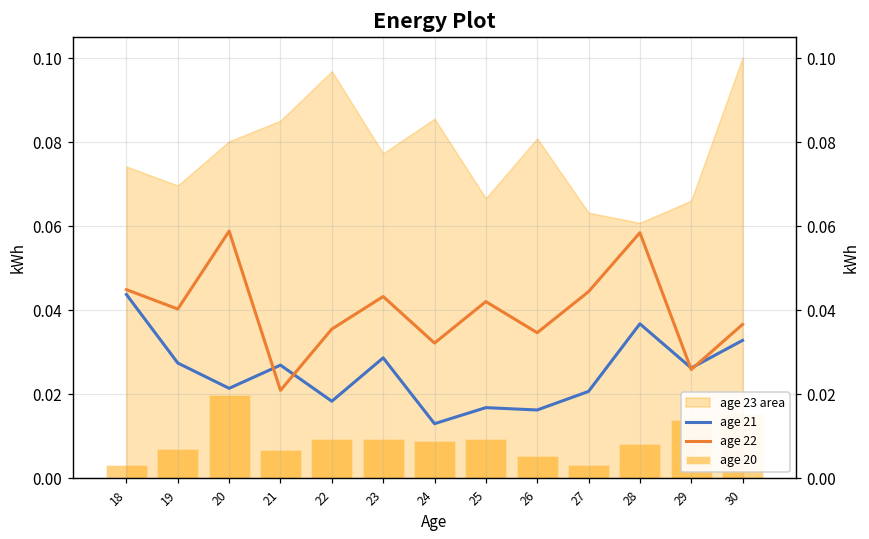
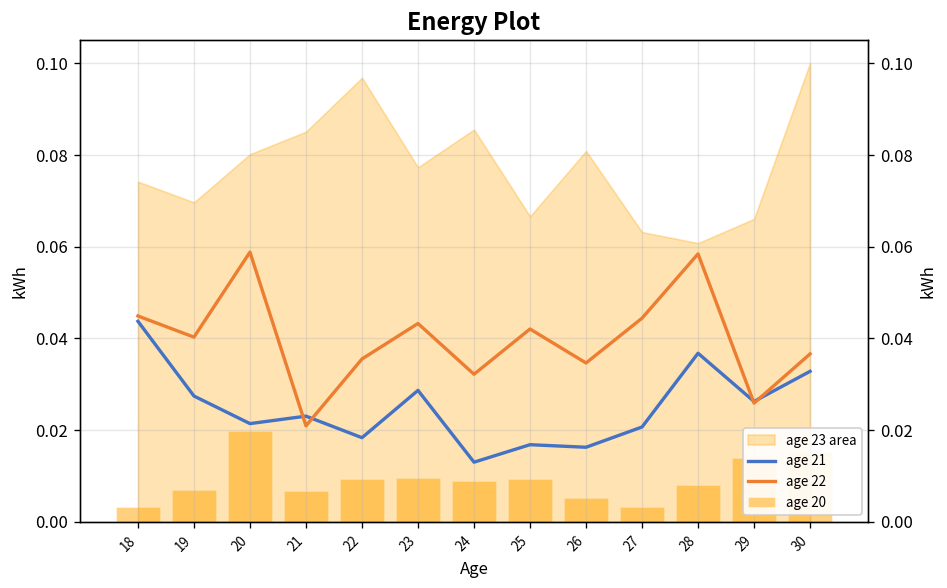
age 21, 21: 0.027 -> 0.023
